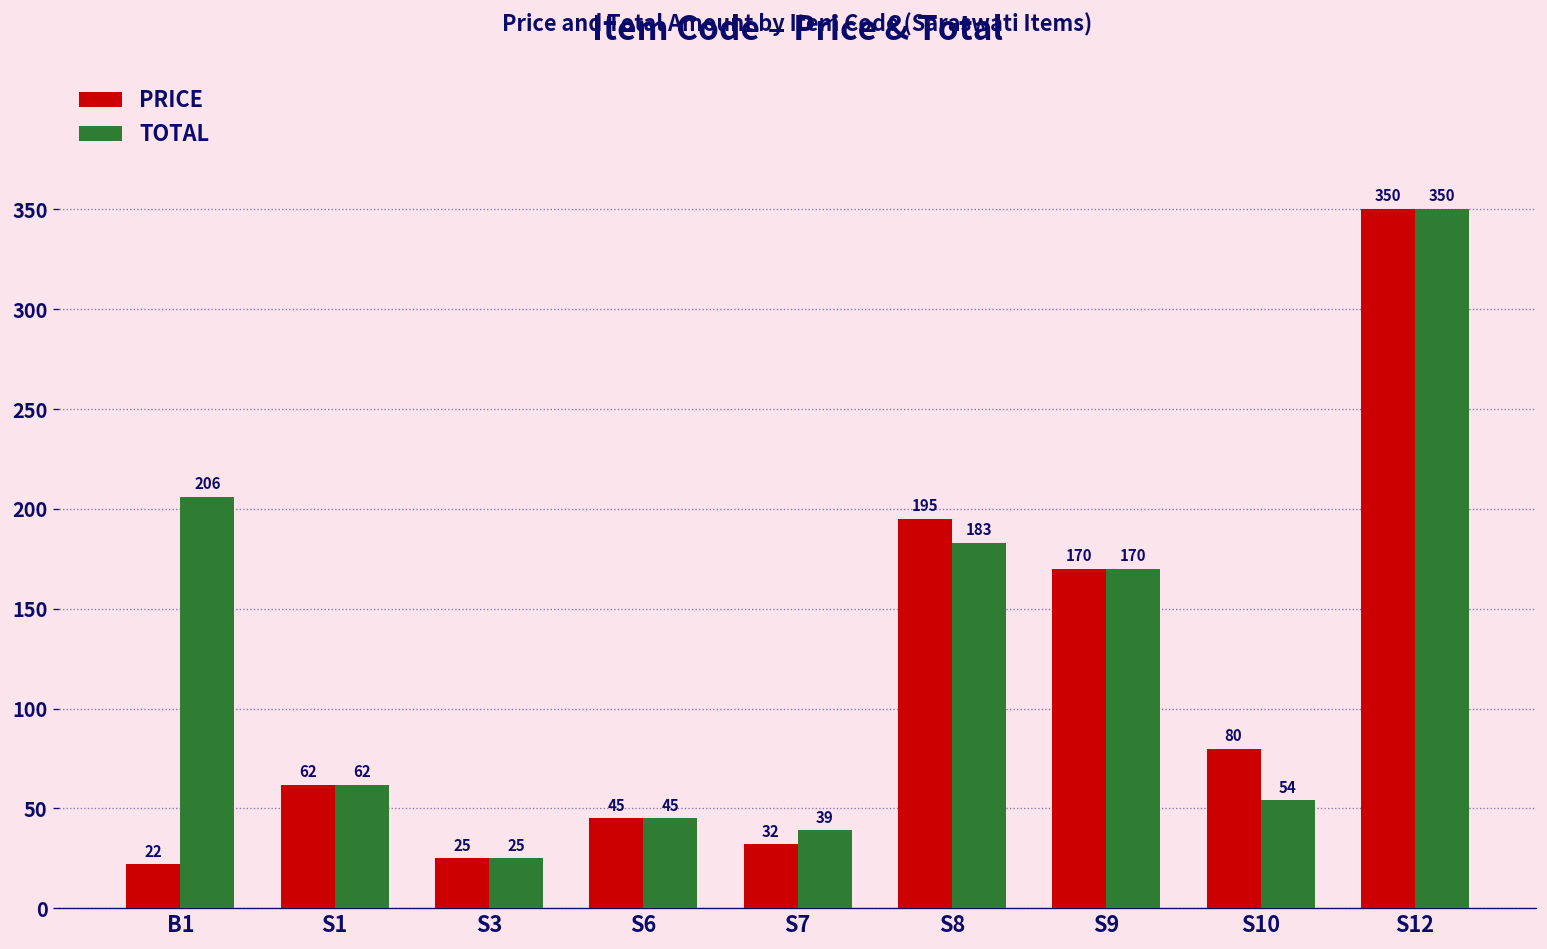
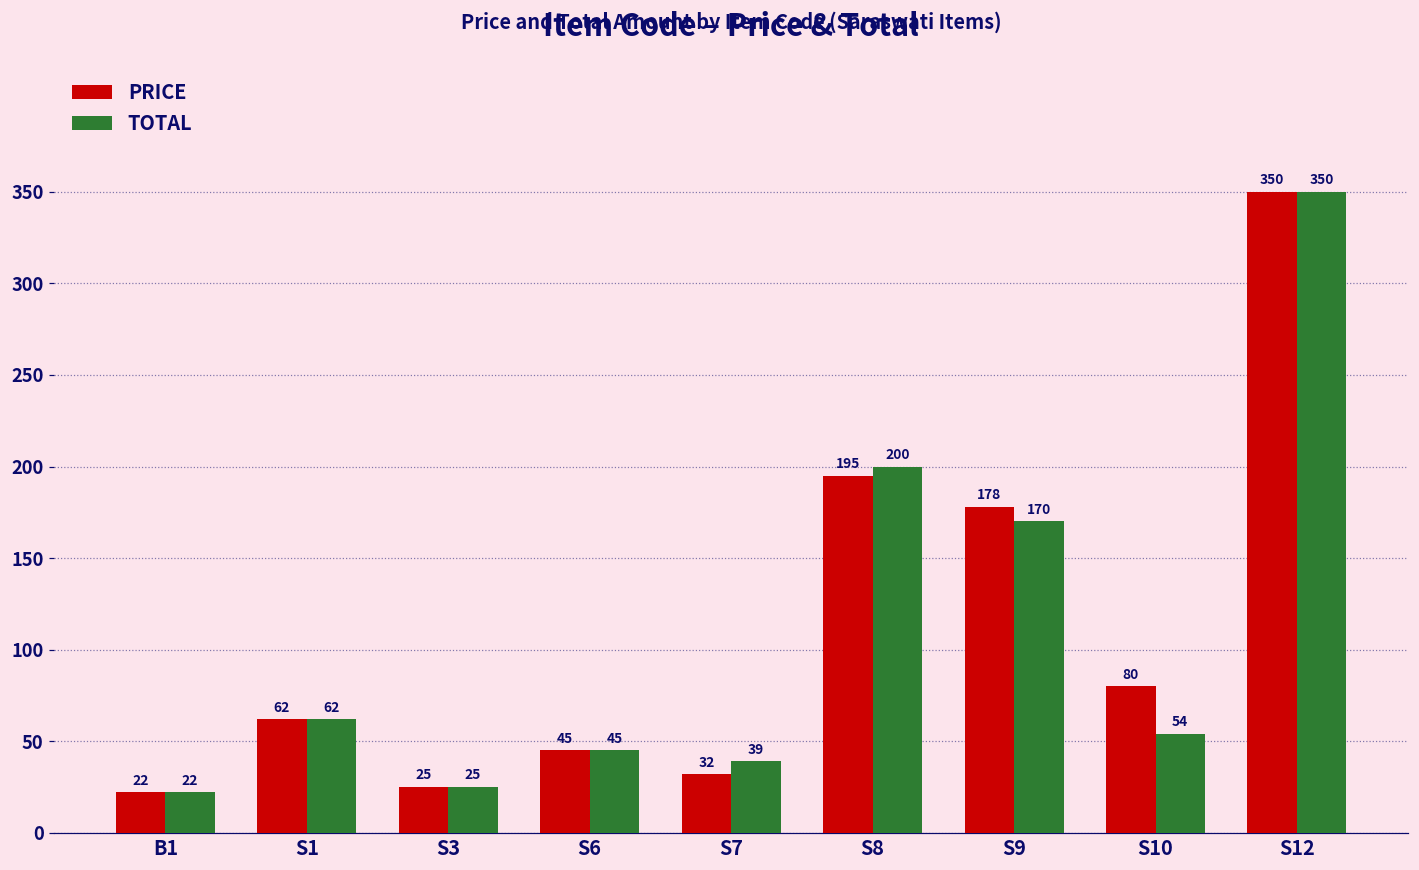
TOTAL, B1: 206 -> 22
TOTAL, S8: 183 -> 200
PRICE, S9: 170 -> 178
